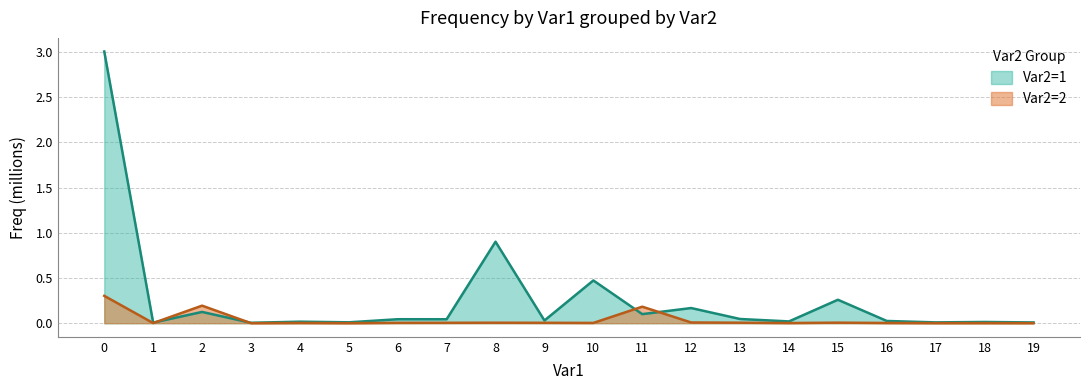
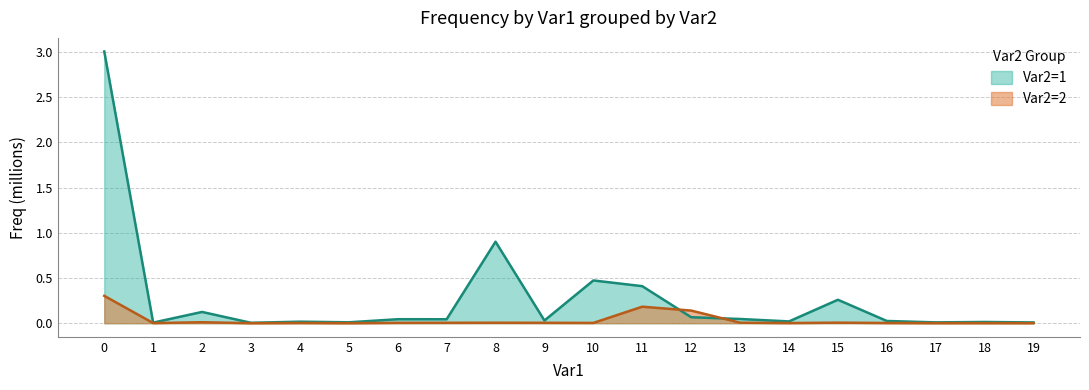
Var2=2, 2: 0.2 -> 0.0
Var2=1, 11: 0.1 -> 0.4
Var2=1, 12: 0.2 -> 0.1
Var2=2, 12: 0.0 -> 0.1
